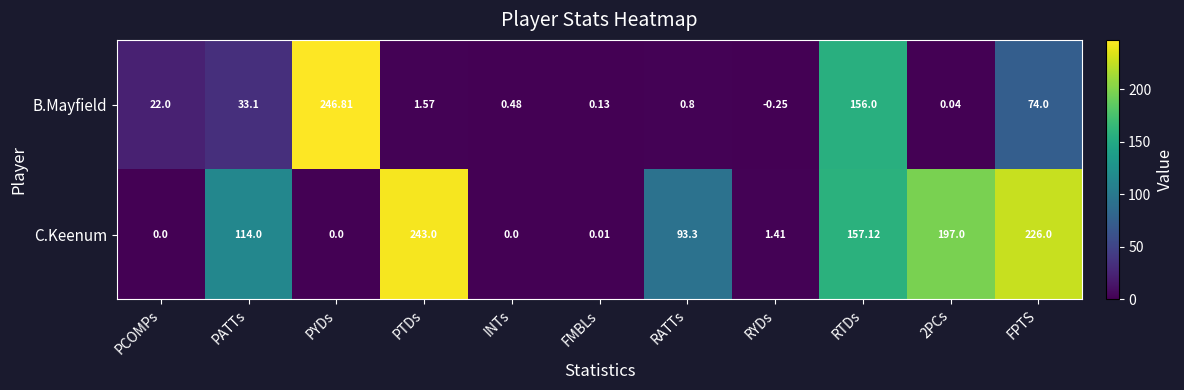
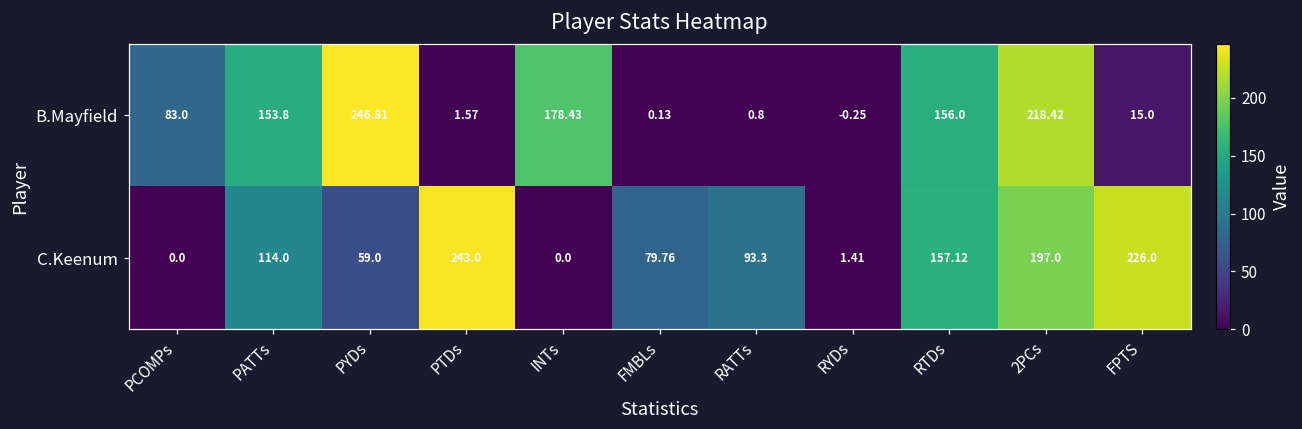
B.Mayfield, PCOMPs: 22.0 -> 83.0
B.Mayfield, PATTs: 33.1 -> 153.8
B.Mayfield, INTs: 0.48 -> 178.43
B.Mayfield, 2PCs: 0.04 -> 218.42
B.Mayfield, FPTS: 74.0 -> 15.0
C.Keenum, PYDs: 0.0 -> 59.0
C.Keenum, FMBLs: 0.01 -> 79.76
